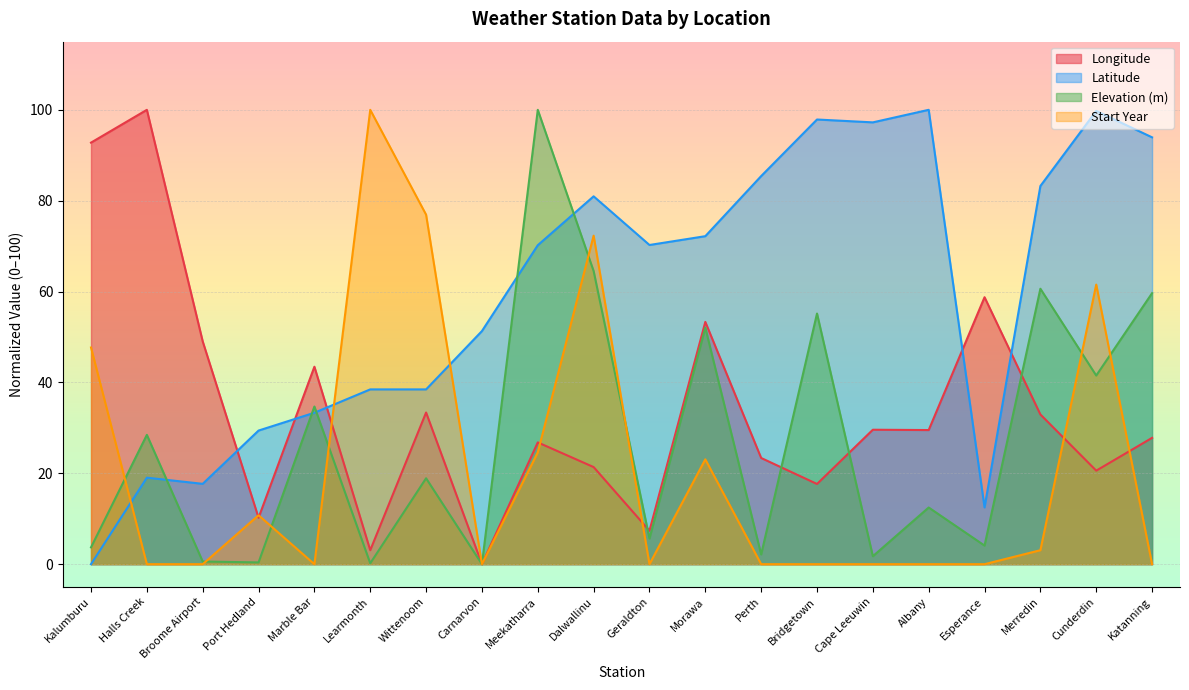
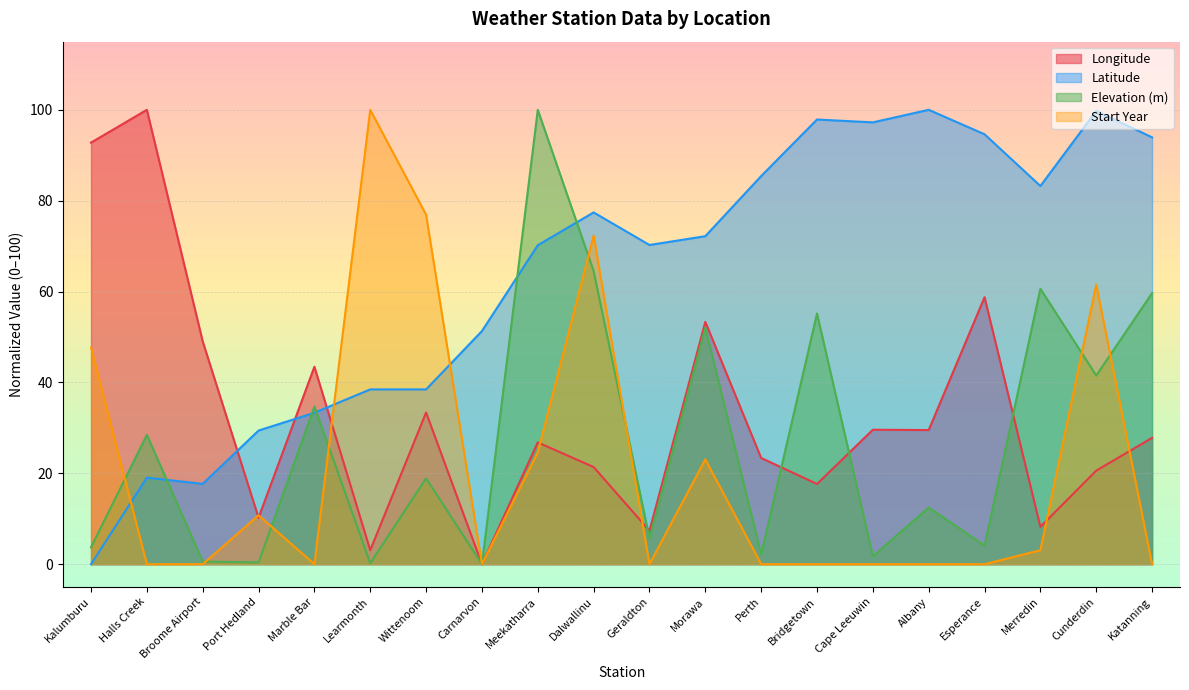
Latitude, Dalwallinu: 81 -> 77
Latitude, Esperance: 12 -> 95
Longitude, Merredin: 33 -> 8
